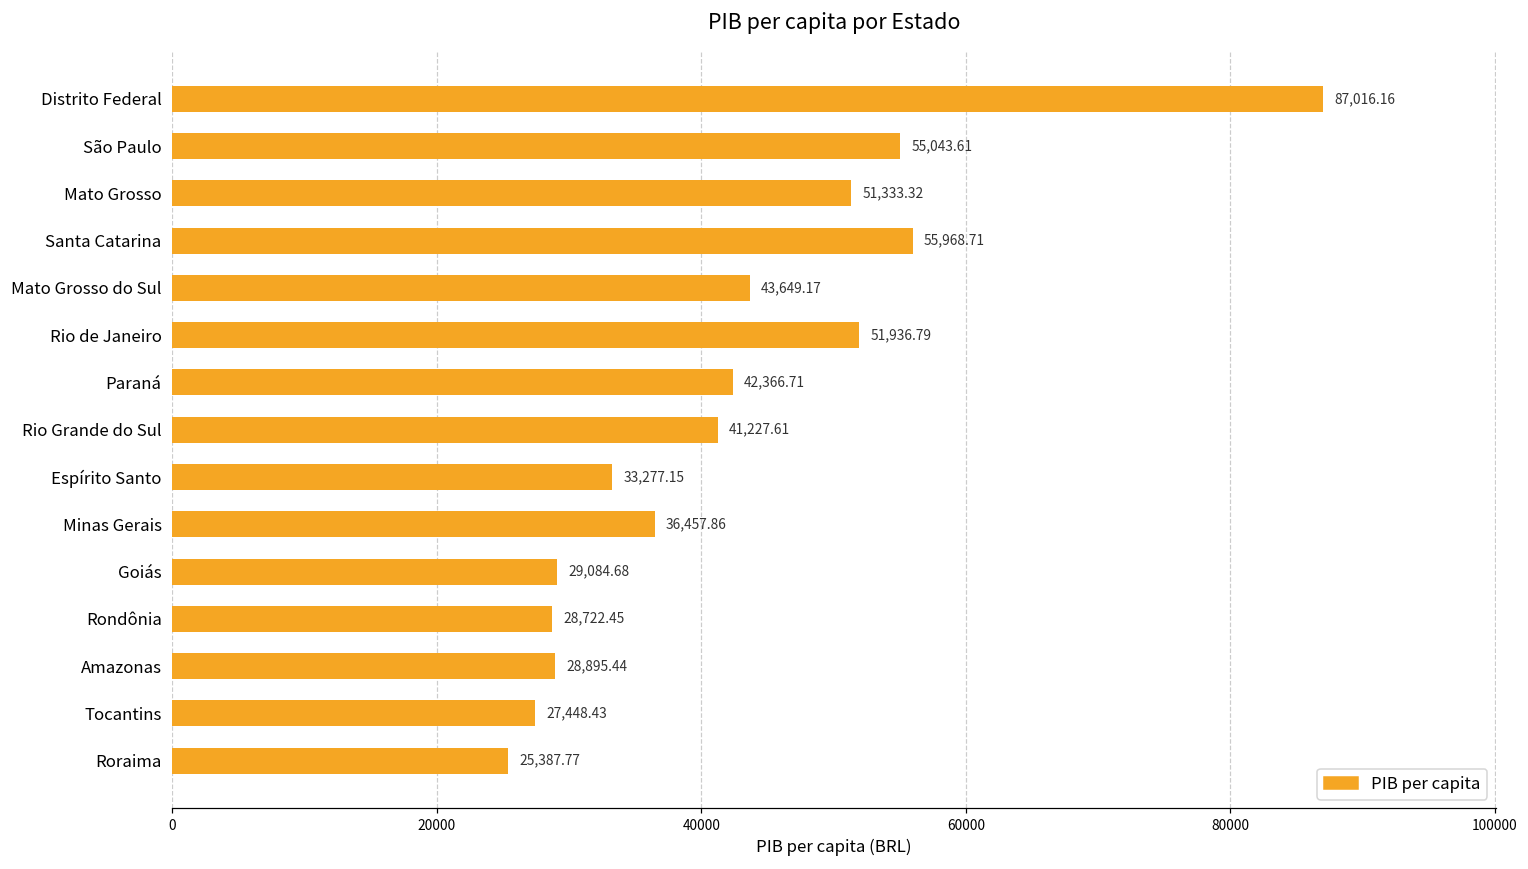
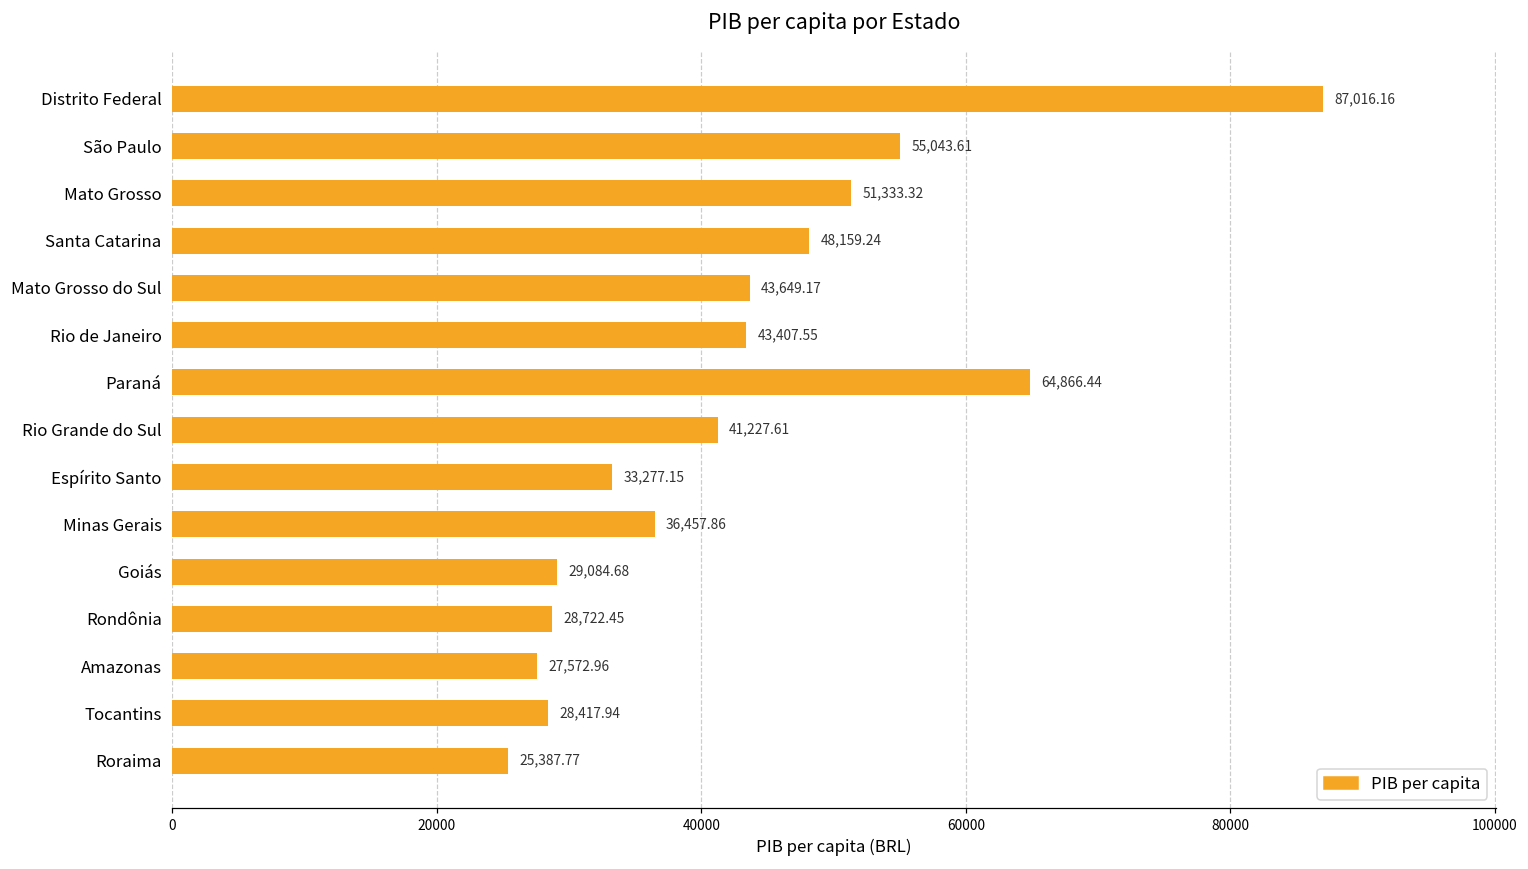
Santa Catarina: 55,968.71 -> 48,159.24
Rio de Janeiro: 51,936.79 -> 43,407.55
Paraná: 42,366.71 -> 64,866.44
Amazonas: 28,895.44 -> 27,572.96
Tocantins: 27,448.43 -> 28,417.94
